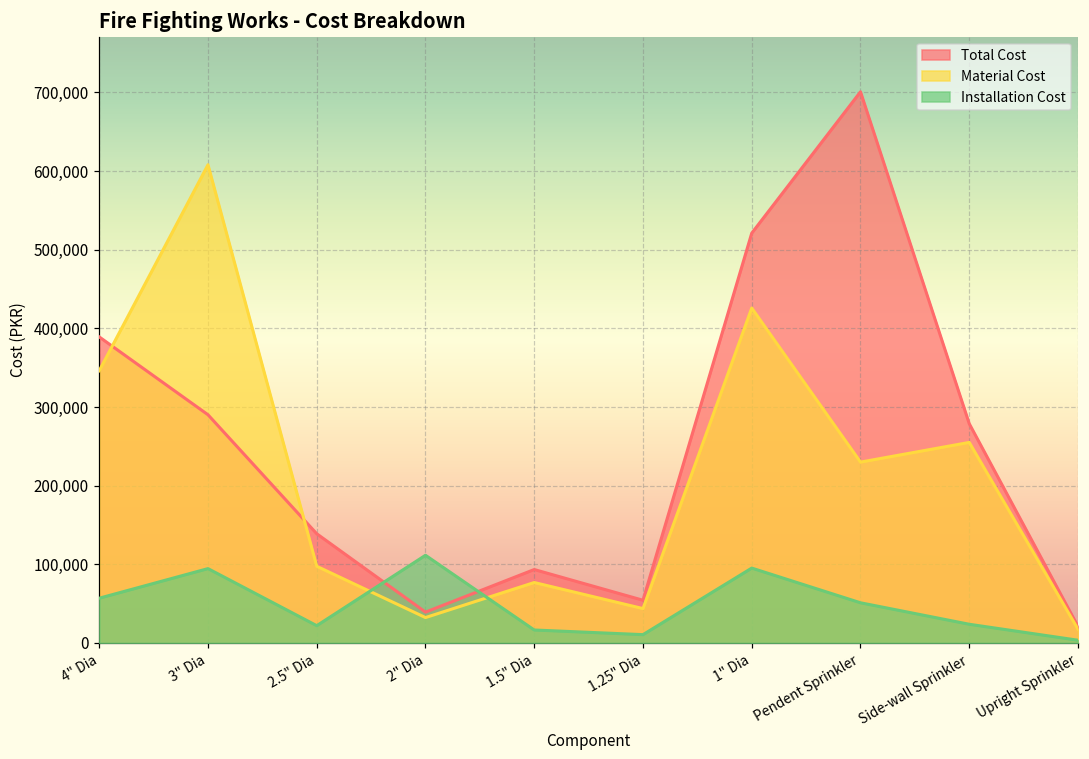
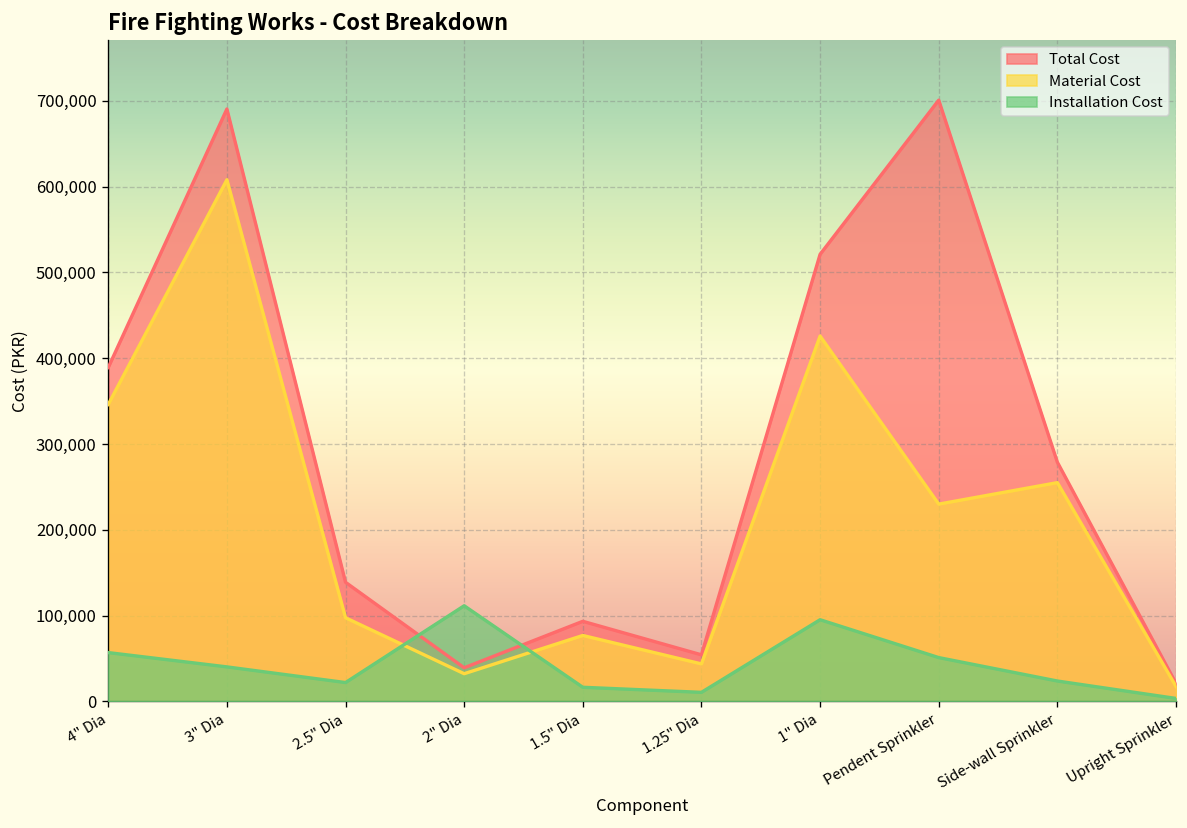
Total Cost, 3" Dia: 290,000 -> 690,000
Installation Cost, 3" Dia: 90,000 -> 40,000
